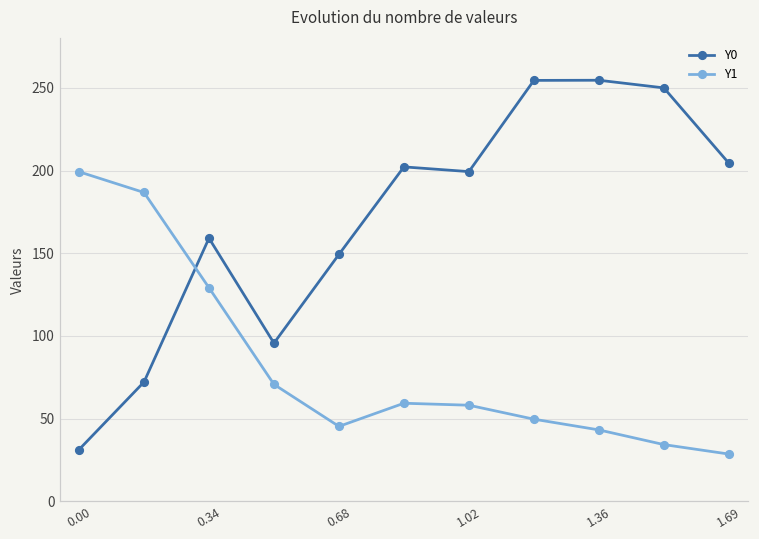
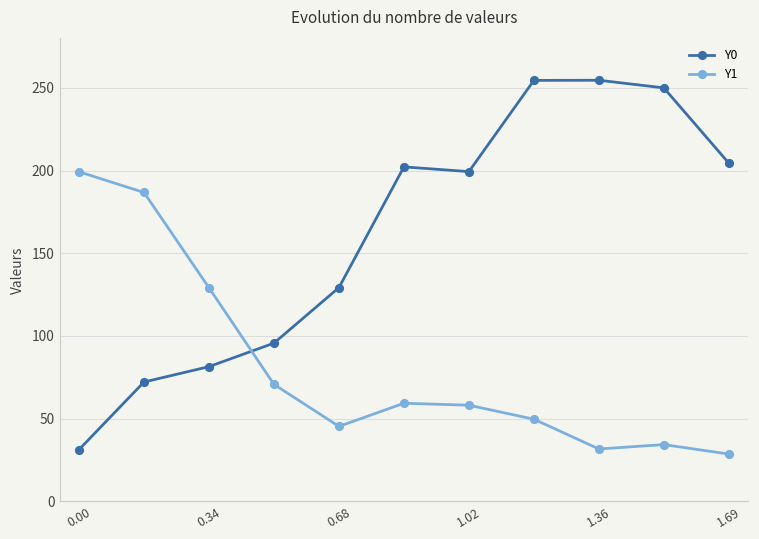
Y0, 0.34: 159 -> 81
Y0, 0.68: 149 -> 129
Y1, 1.36: 43 -> 32
